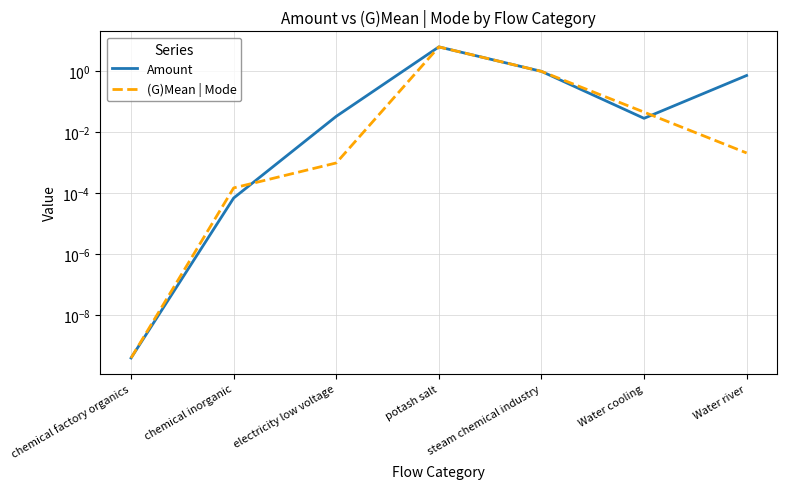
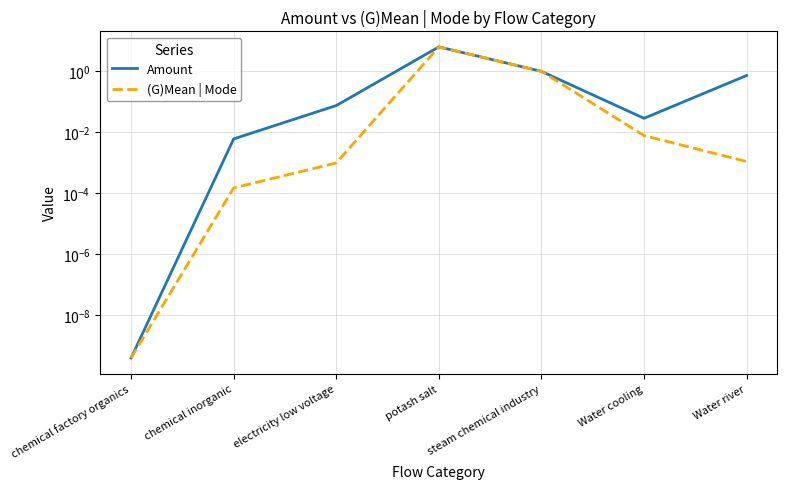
Amount, chemical inorganic: 0.00007 -> 0.006
Amount, electricity low voltage: 0.03 -> 0.08
(G)Mean | Mode, Water cooling: 0.05 -> 0.008
(G)Mean | Mode, Water river: 0.002 -> 0.0011
